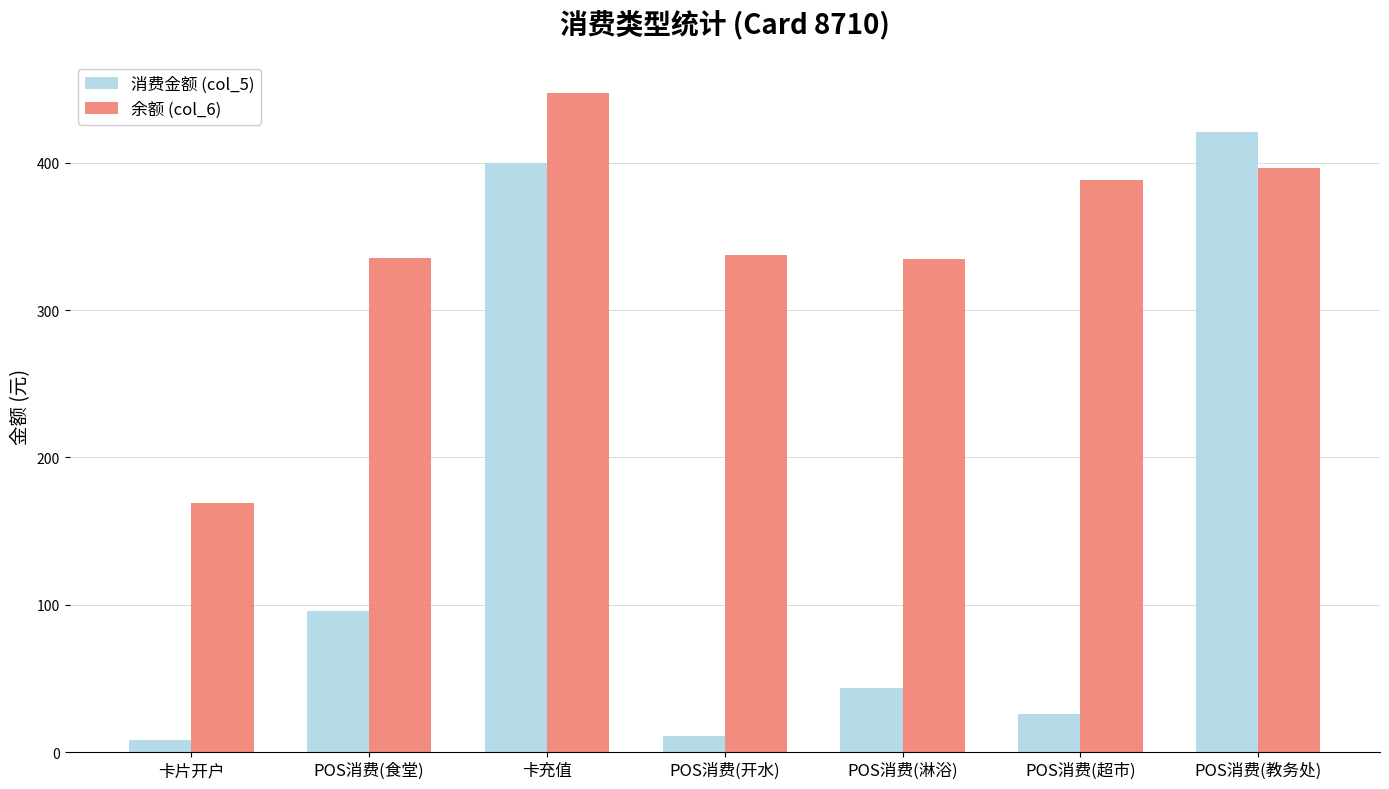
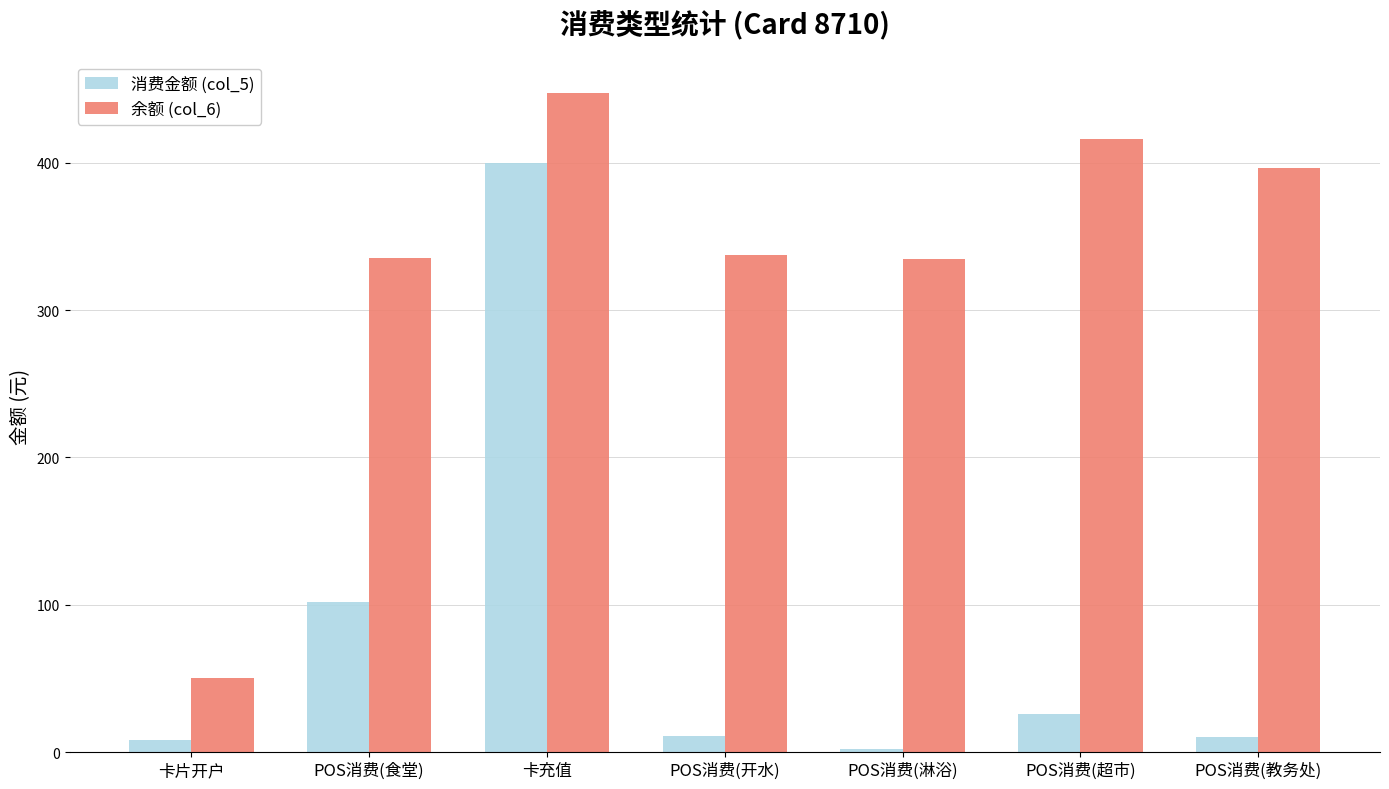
余额 (col_6), 卡片开户: 169 -> 50
消费金额 (col_5), POS消费(食堂): 96 -> 102
消费金额 (col_5), POS消费(淋浴): 43 -> 2
余额 (col_6), POS消费(超市): 388 -> 416
消费金额 (col_5), POS消费(教务处): 421 -> 10
